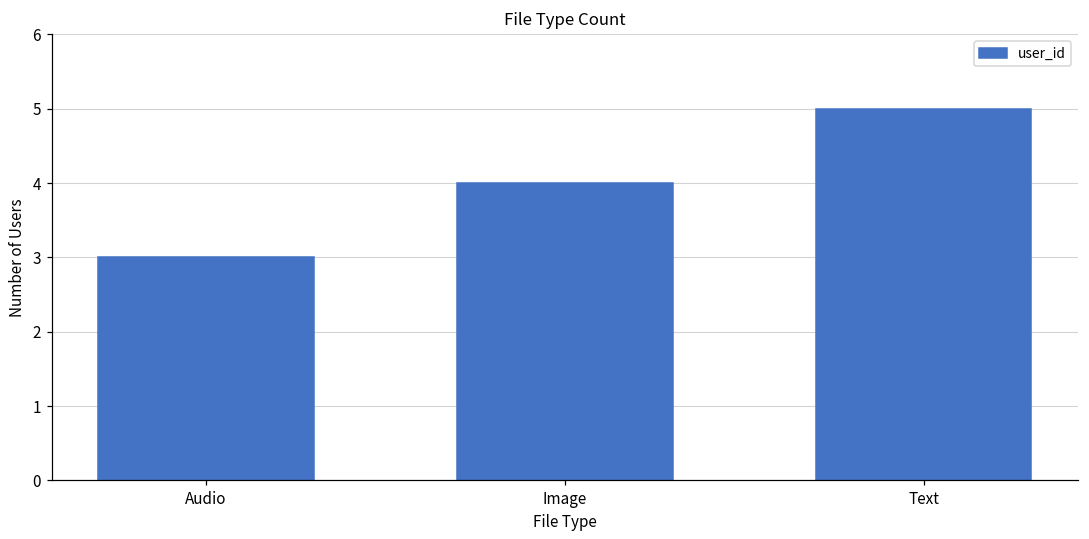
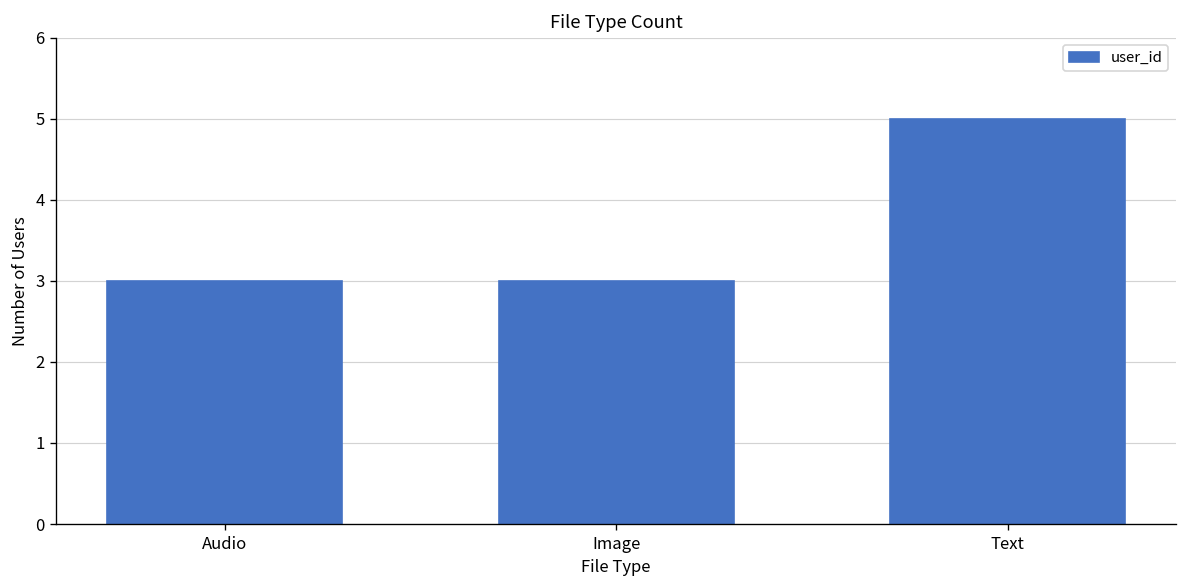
Image: 4 -> 3
